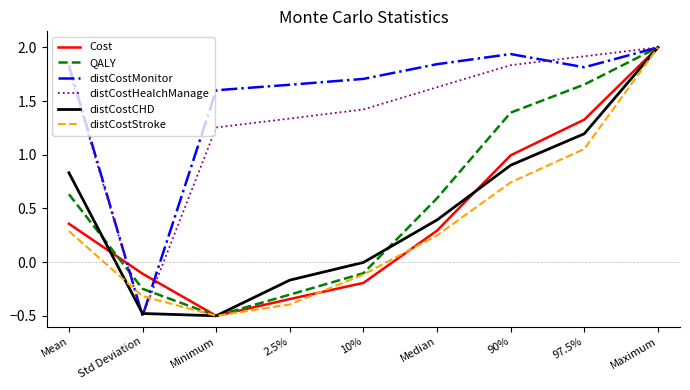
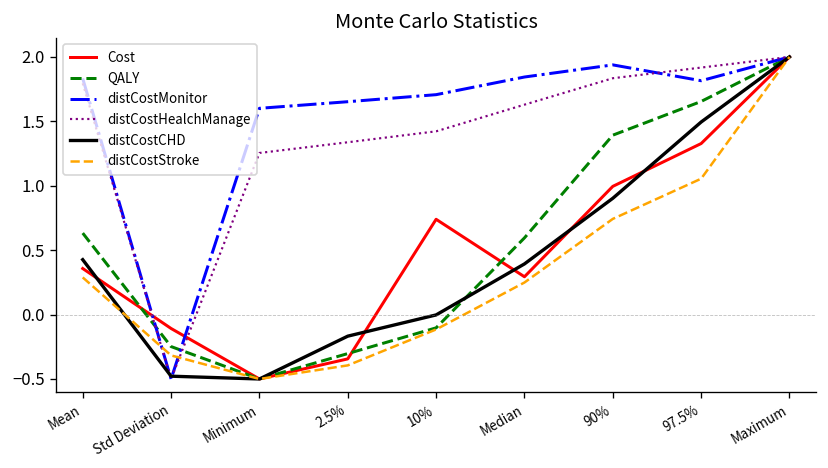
distCostCHD, Mean: 0.83 -> 0.43
Cost, 10%: -0.19 -> 0.74
distCostCHD, 97.5%: 1.20 -> 1.49
